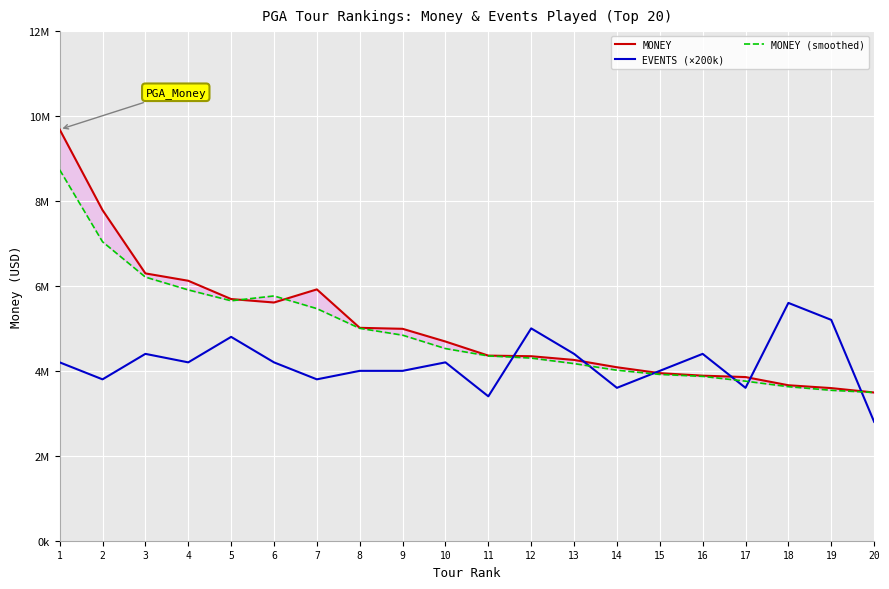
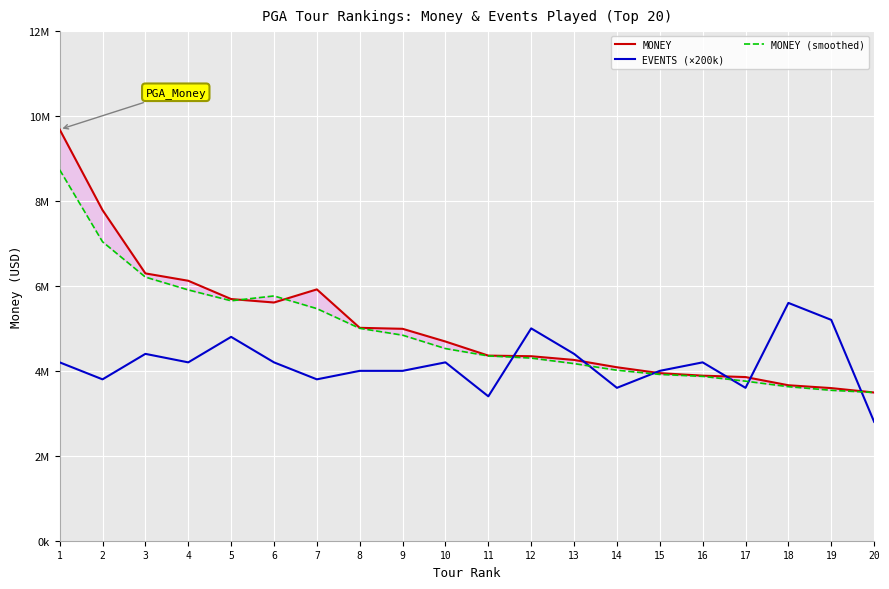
EVENTS (×200k), 16: 4400000 -> 4200000
